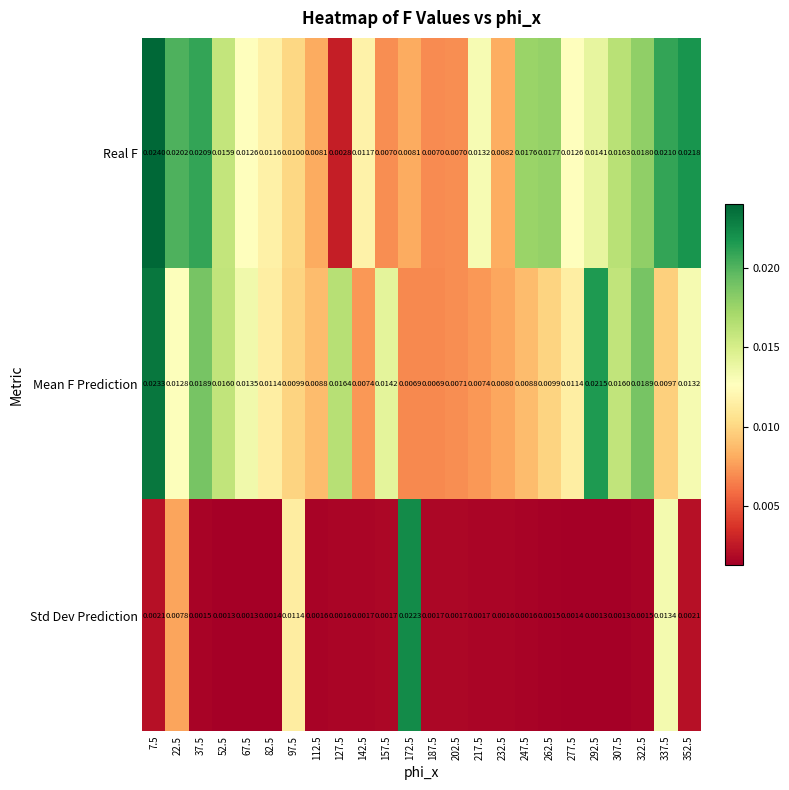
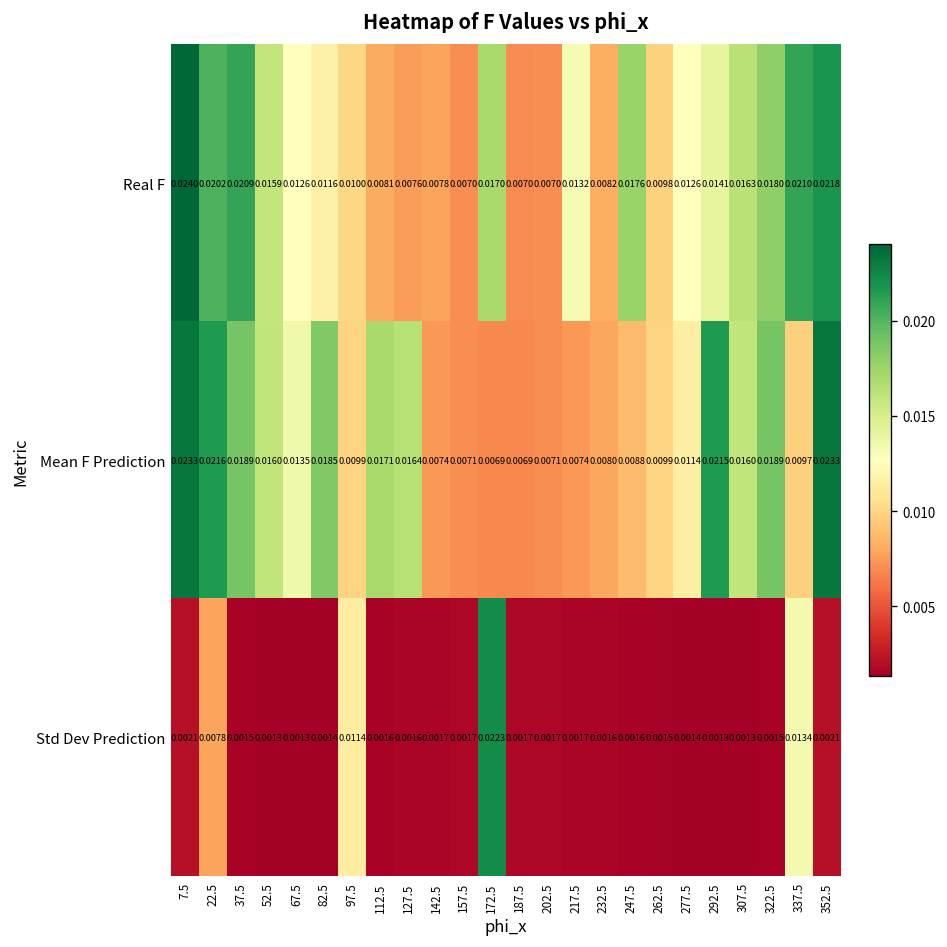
Real F, 127.5: 0.0028 -> 0.0076
Real F, 142.5: 0.0117 -> 0.0078
Real F, 172.5: 0.0081 -> 0.0170
Real F, 262.5: 0.0177 -> 0.0098
Mean F Prediction, 22.5: 0.0128 -> 0.0216
Mean F Prediction, 82.5: 0.0114 -> 0.0185
Mean F Prediction, 112.5: 0.0088 -> 0.0171
Mean F Prediction, 157.5: 0.0142 -> 0.0071
Mean F Prediction, 352.5: 0.0132 -> 0.0233
